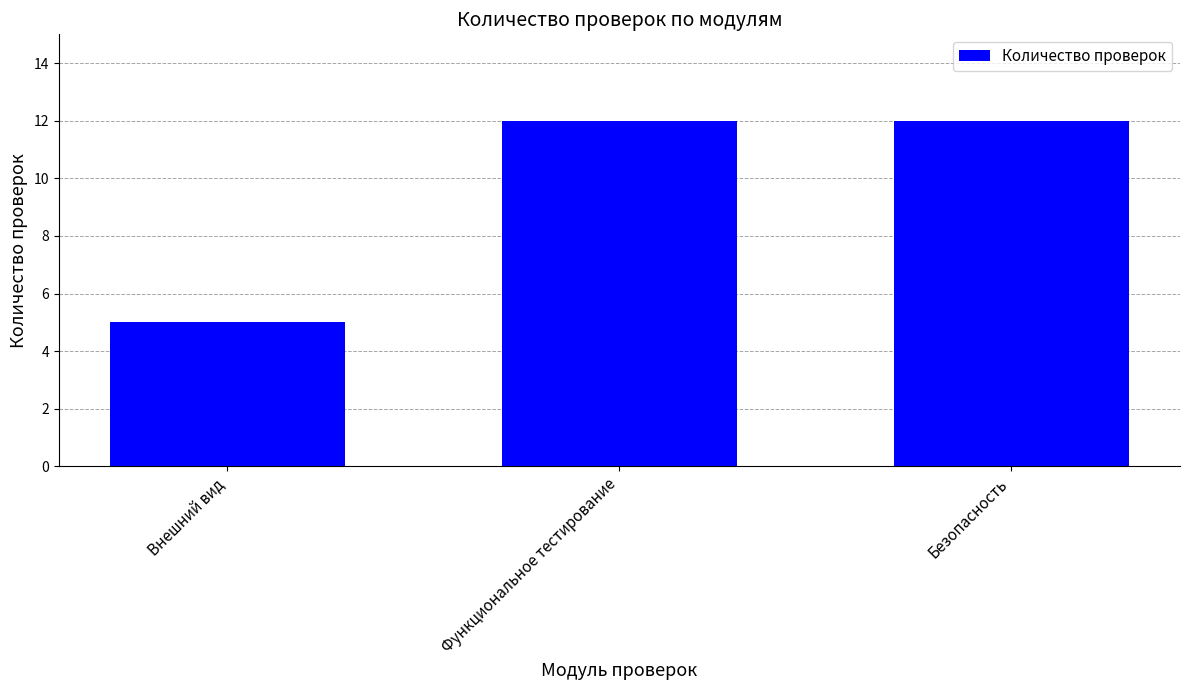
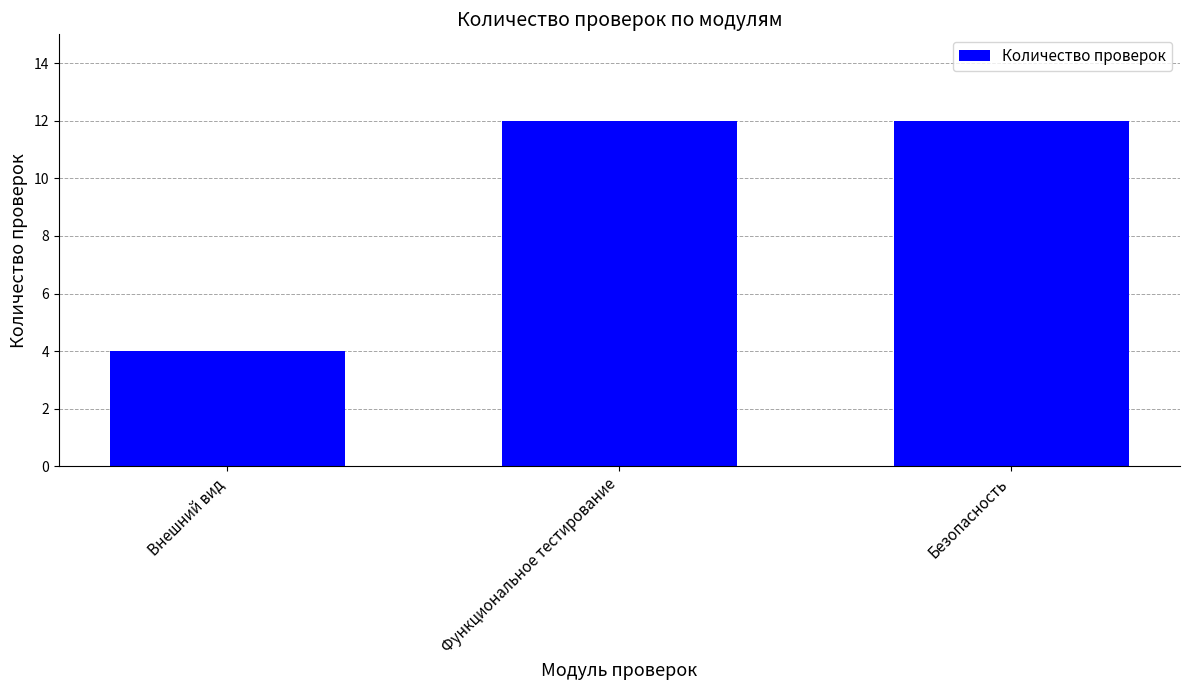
Внешний вид: 5 -> 4
